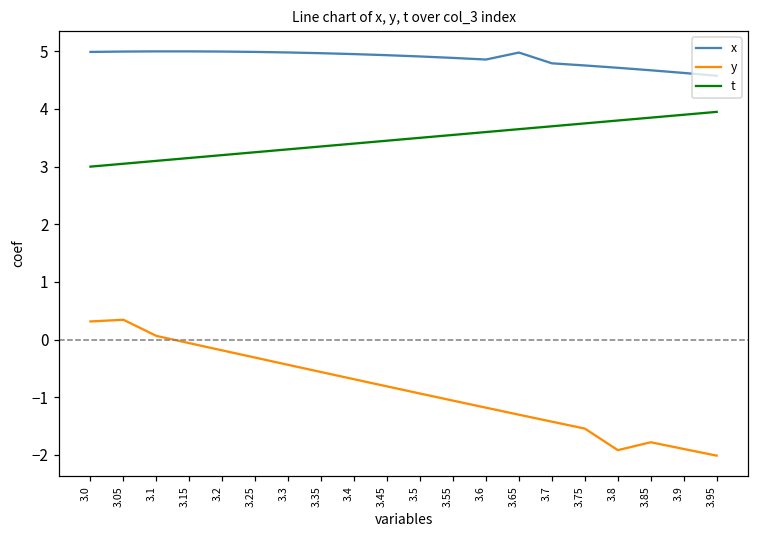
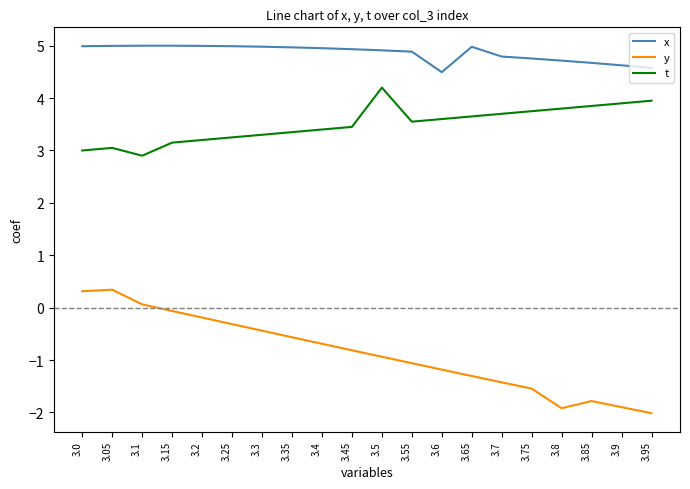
t, 3.1: 3.1 -> 2.9
t, 3.5: 3.5 -> 4.2
x, 3.6: 4.9 -> 4.5
